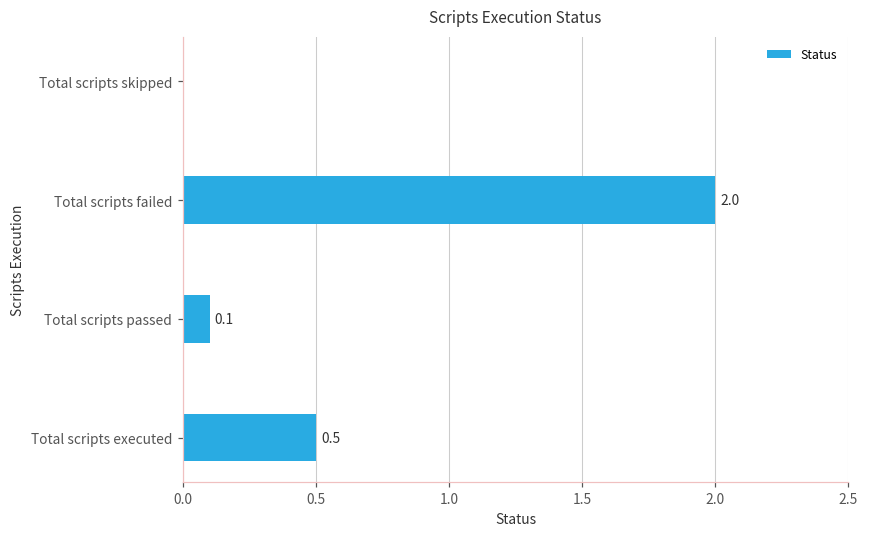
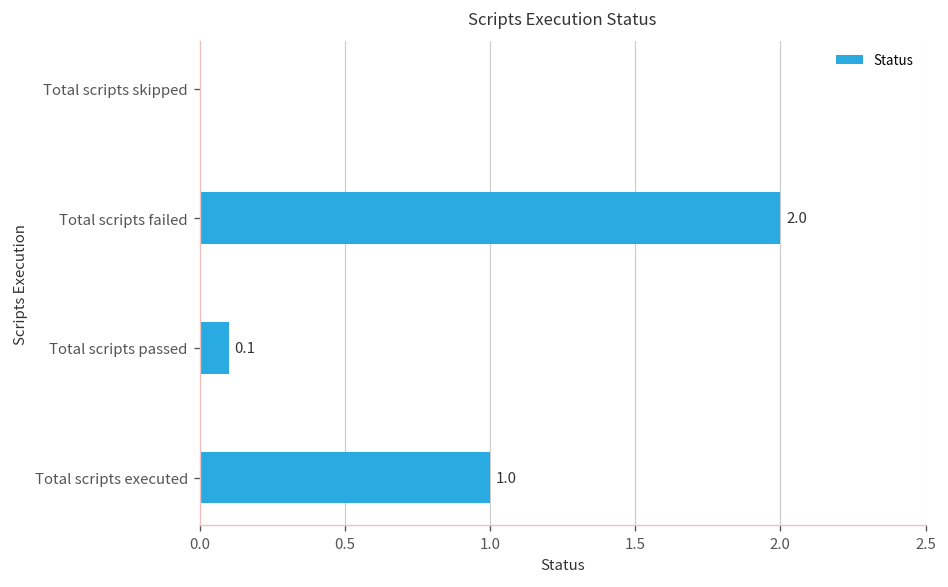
Total scripts executed: 0.5 -> 1.0
